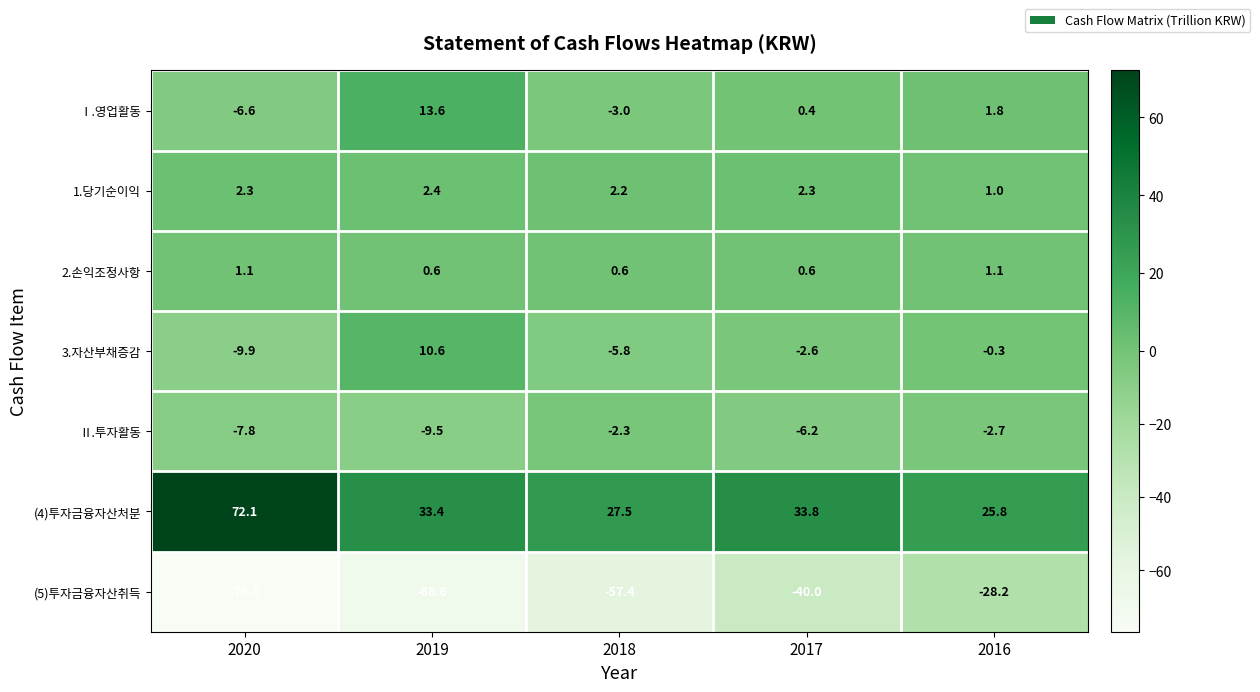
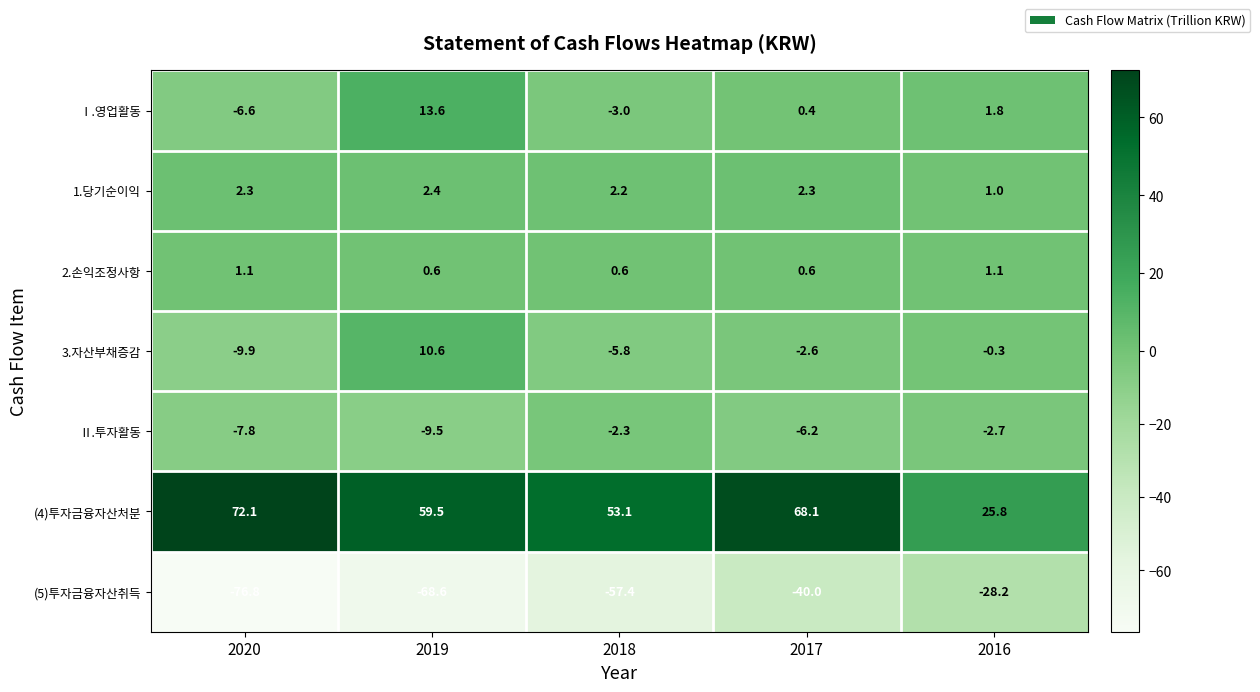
(4)투자금융자산처분, 2019: 33.4 -> 59.5
(4)투자금융자산처분, 2018: 27.5 -> 53.1
(4)투자금융자산처분, 2017: 33.8 -> 68.1
